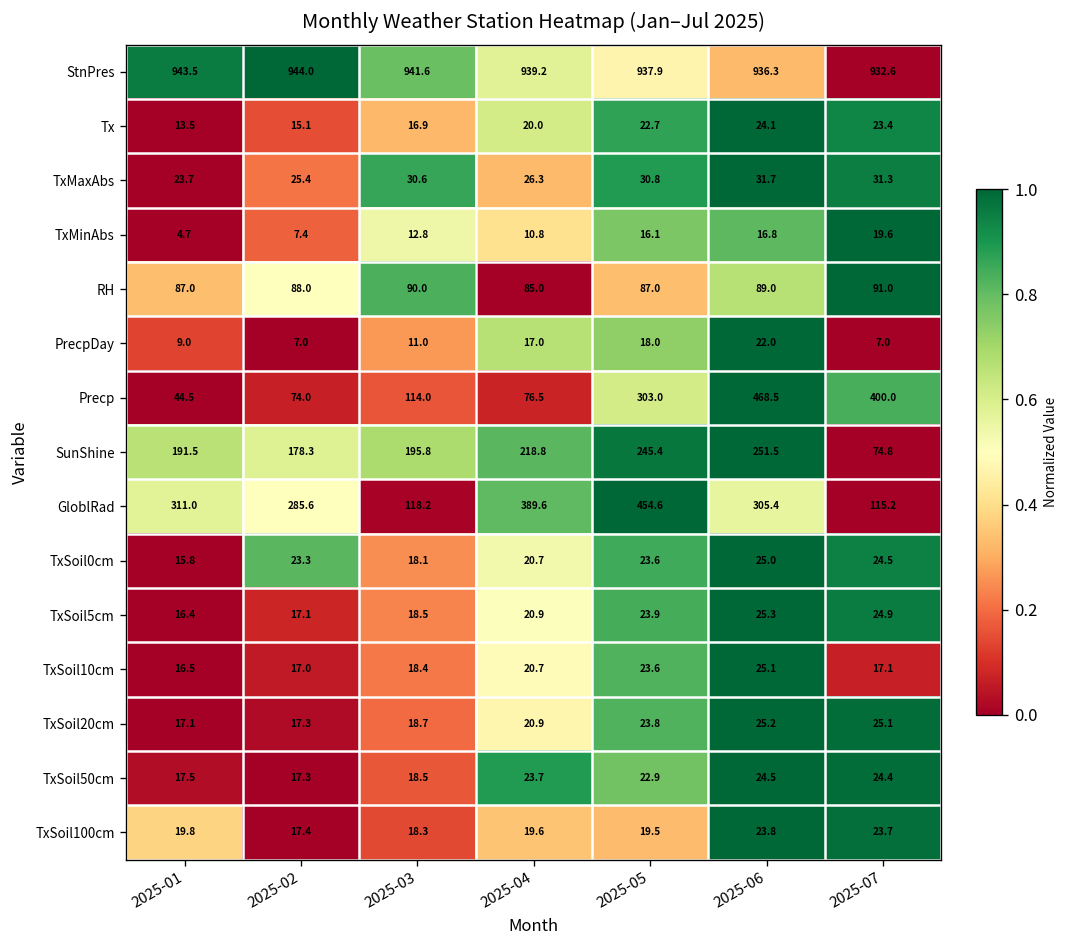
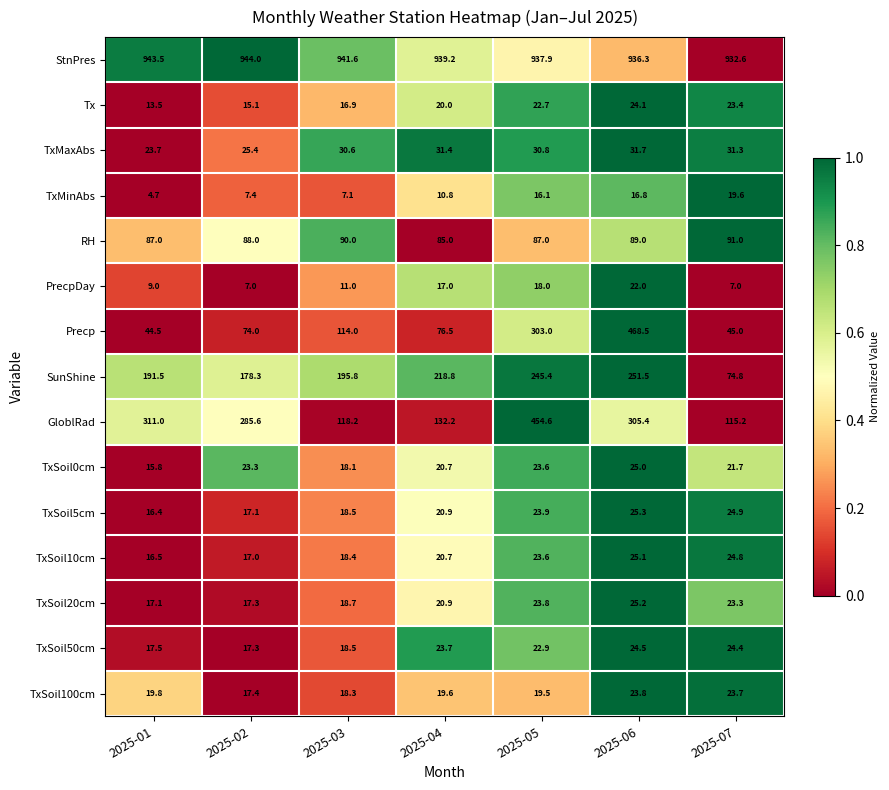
TxMaxAbs, 2025-04: 26.3 -> 31.4
TxMinAbs, 2025-03: 12.8 -> 7.1
Precp, 2025-07: 400.0 -> 45.0
GloblRad, 2025-04: 389.6 -> 132.2
TxSoil0cm, 2025-07: 24.5 -> 21.7
TxSoil10cm, 2025-07: 17.1 -> 24.8
TxSoil20cm, 2025-07: 25.1 -> 23.3
